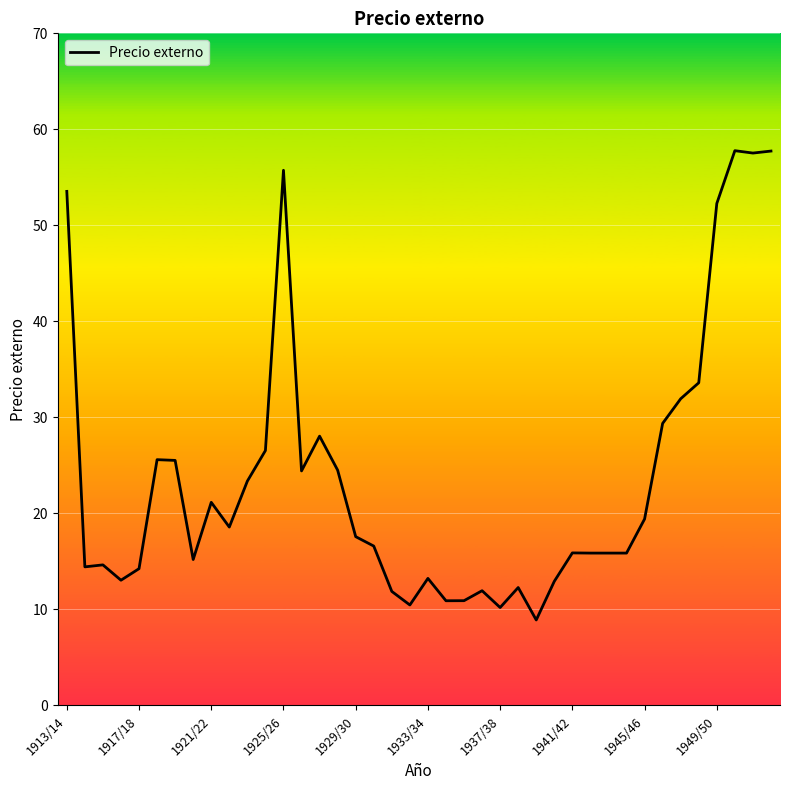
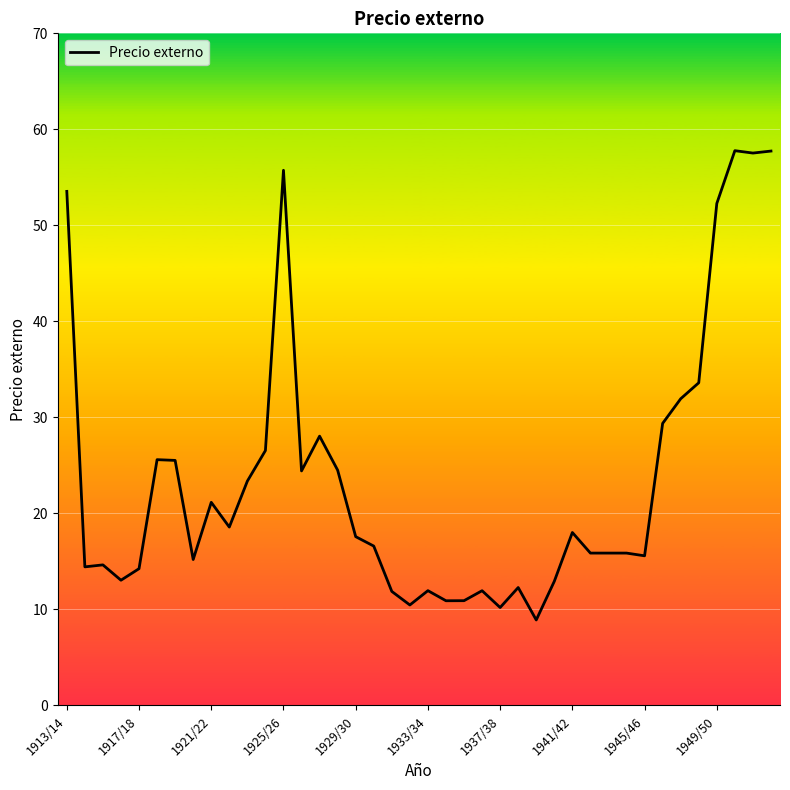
1933/34: 13 -> 12
1941/42: 16 -> 18
1945/46: 19 -> 16
